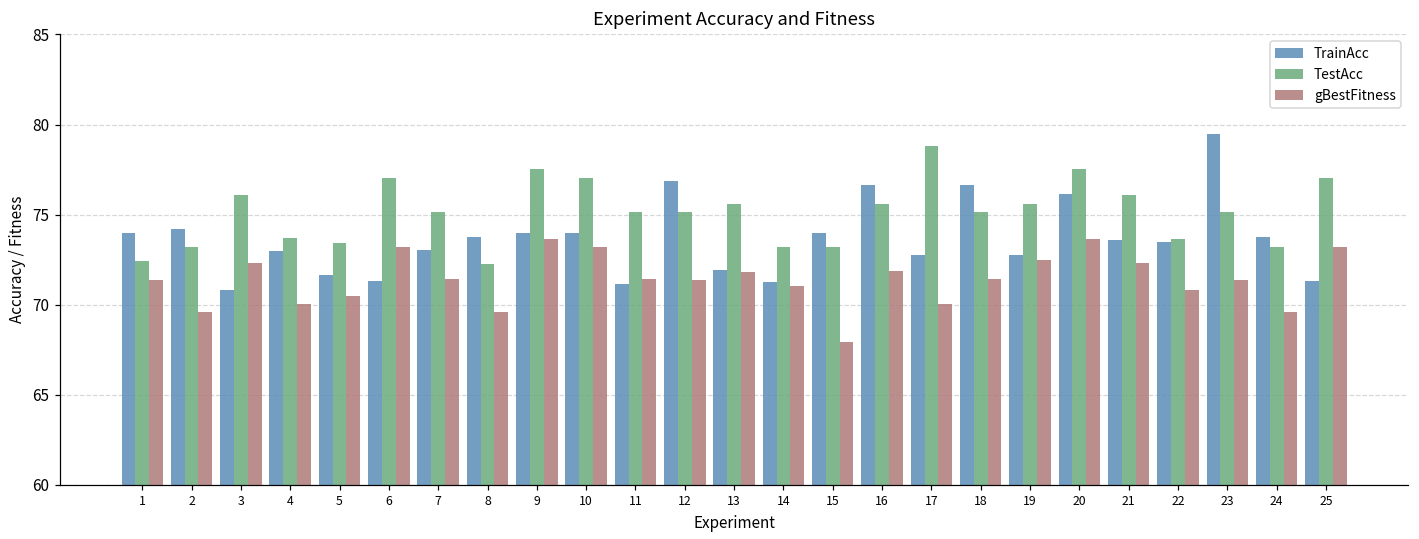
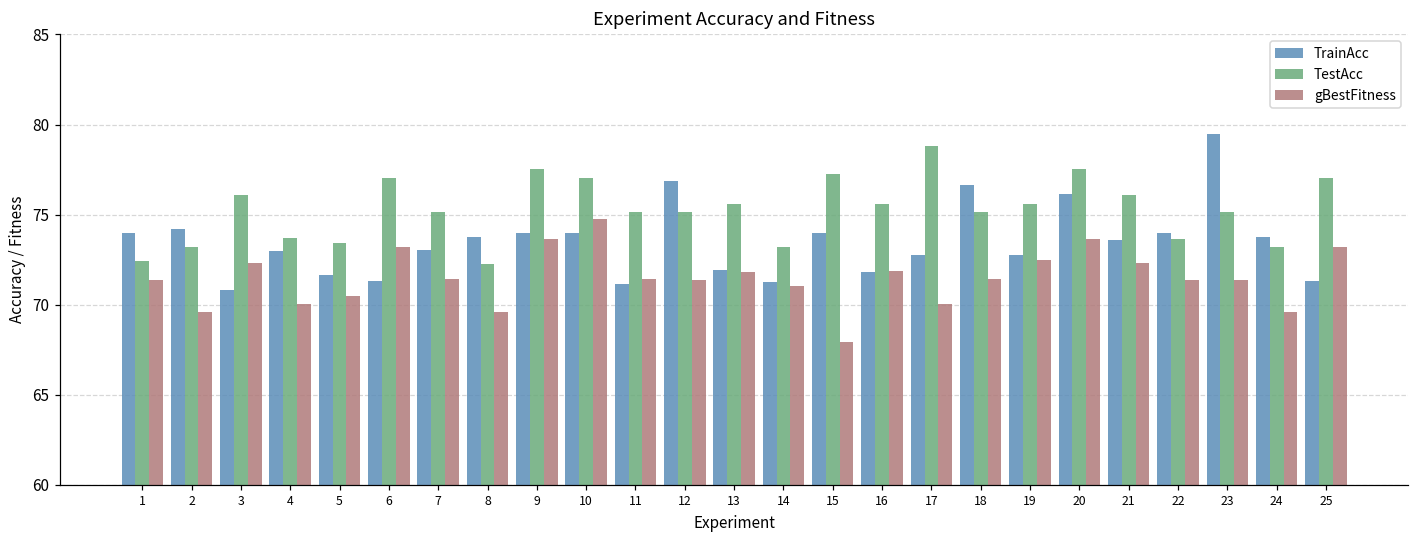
gBestFitness, 10: 73.2 -> 74.8
TestAcc, 15: 73.2 -> 77.3
TrainAcc, 16: 76.6 -> 71.8
TrainAcc, 22: 73.5 -> 74.0
gBestFitness, 22: 70.8 -> 71.4
